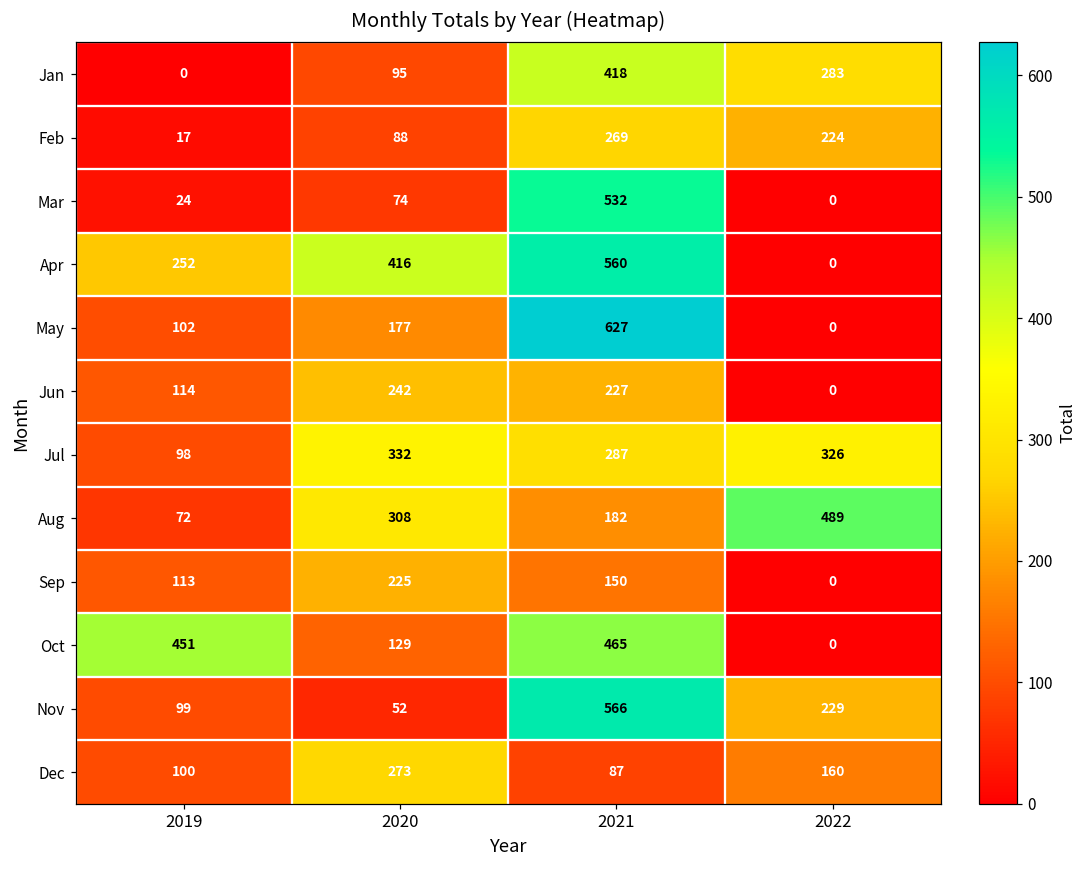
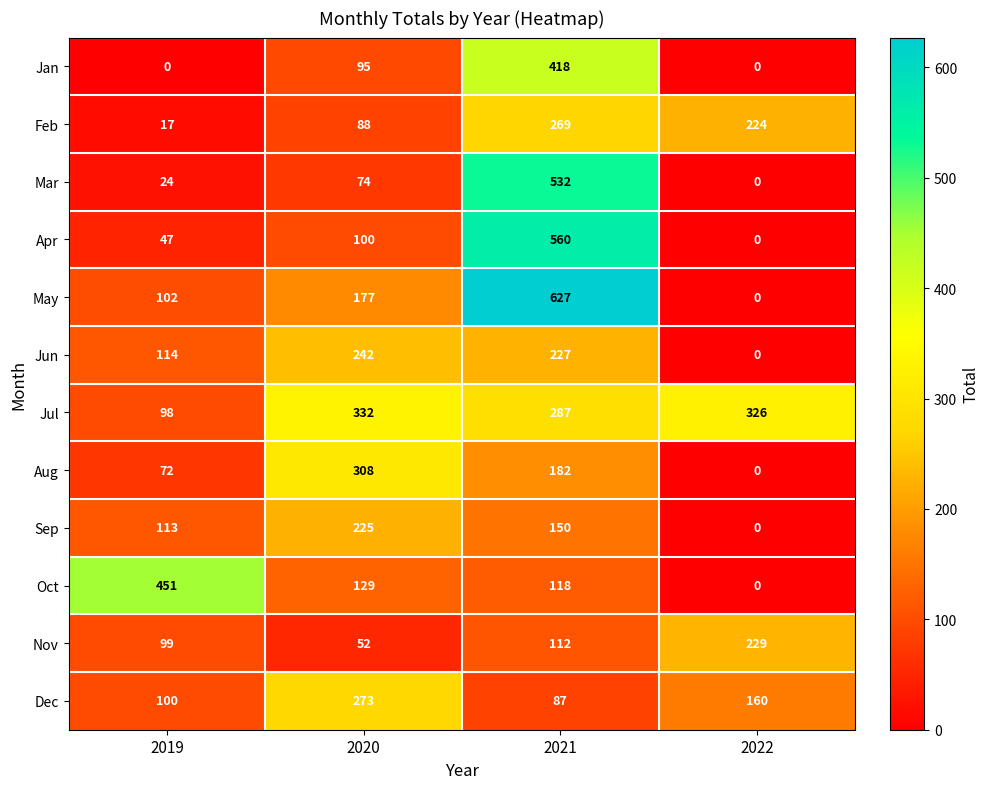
Jan, 2022: 283 -> 0
Apr, 2019: 252 -> 47
Apr, 2020: 416 -> 100
Aug, 2022: 489 -> 0
Oct, 2021: 465 -> 118
Nov, 2021: 566 -> 112
